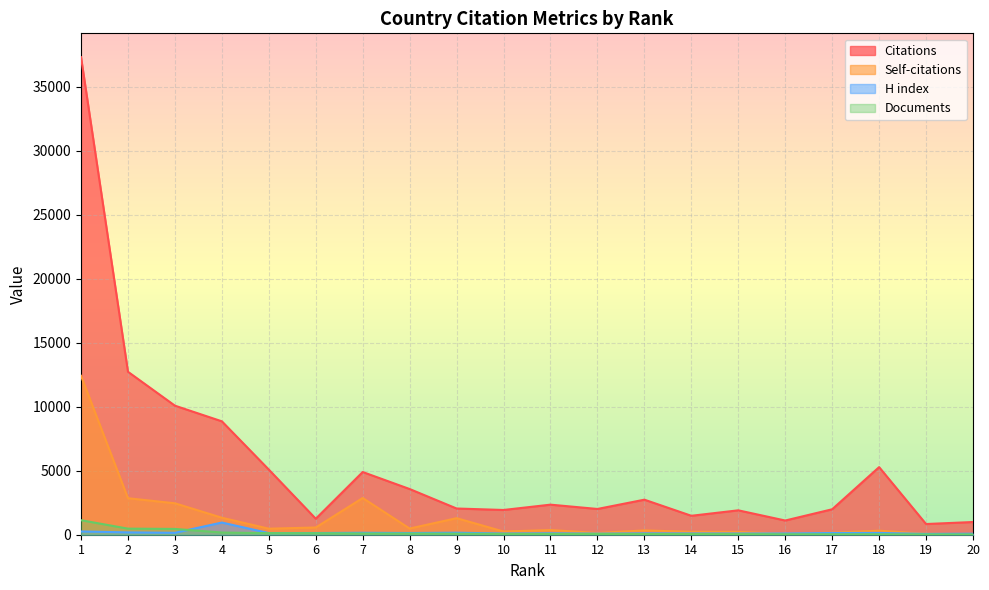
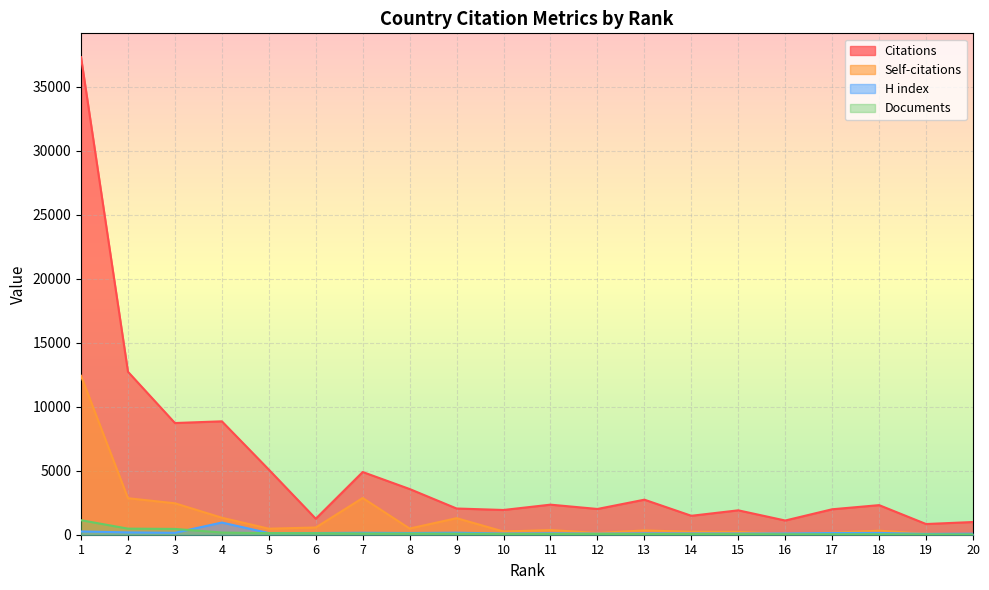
Citations, 3: 10100 -> 8700
Citations, 18: 5300 -> 2300
